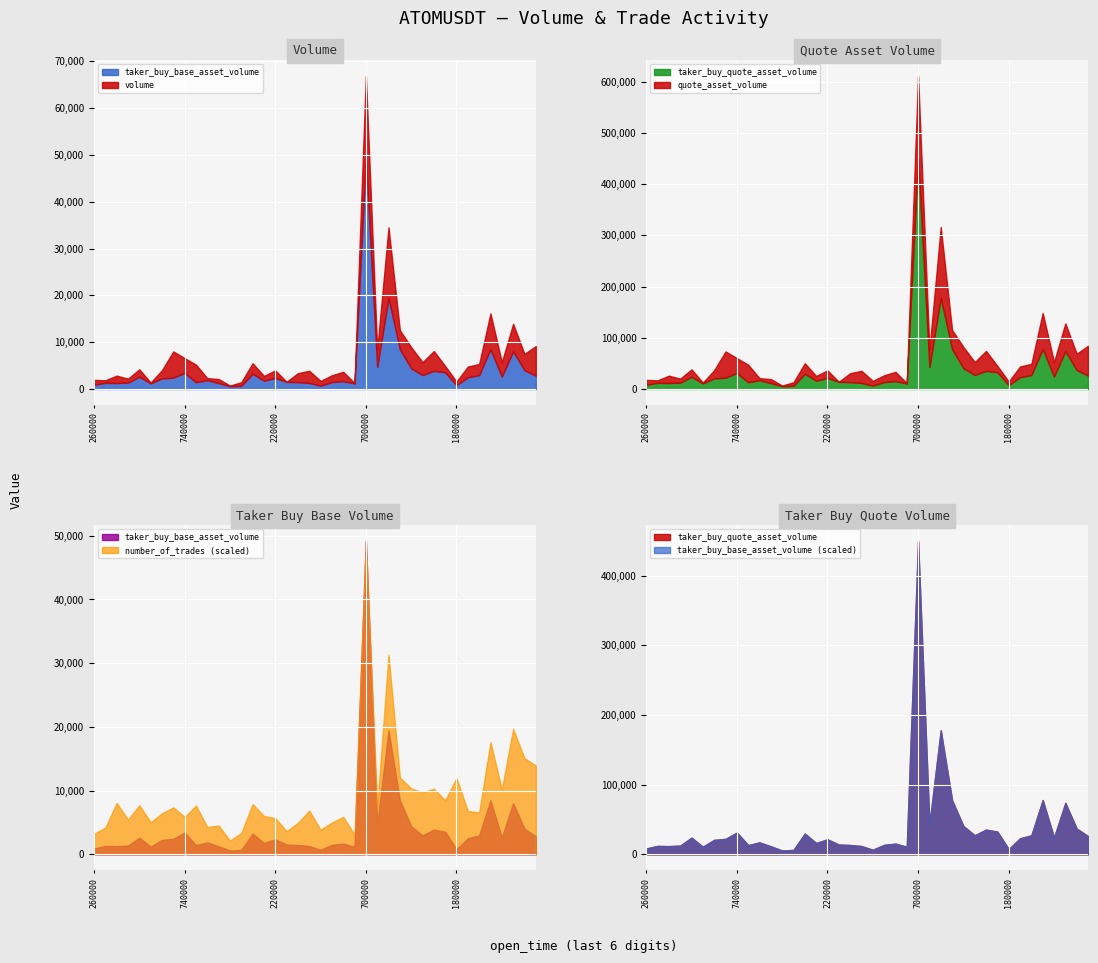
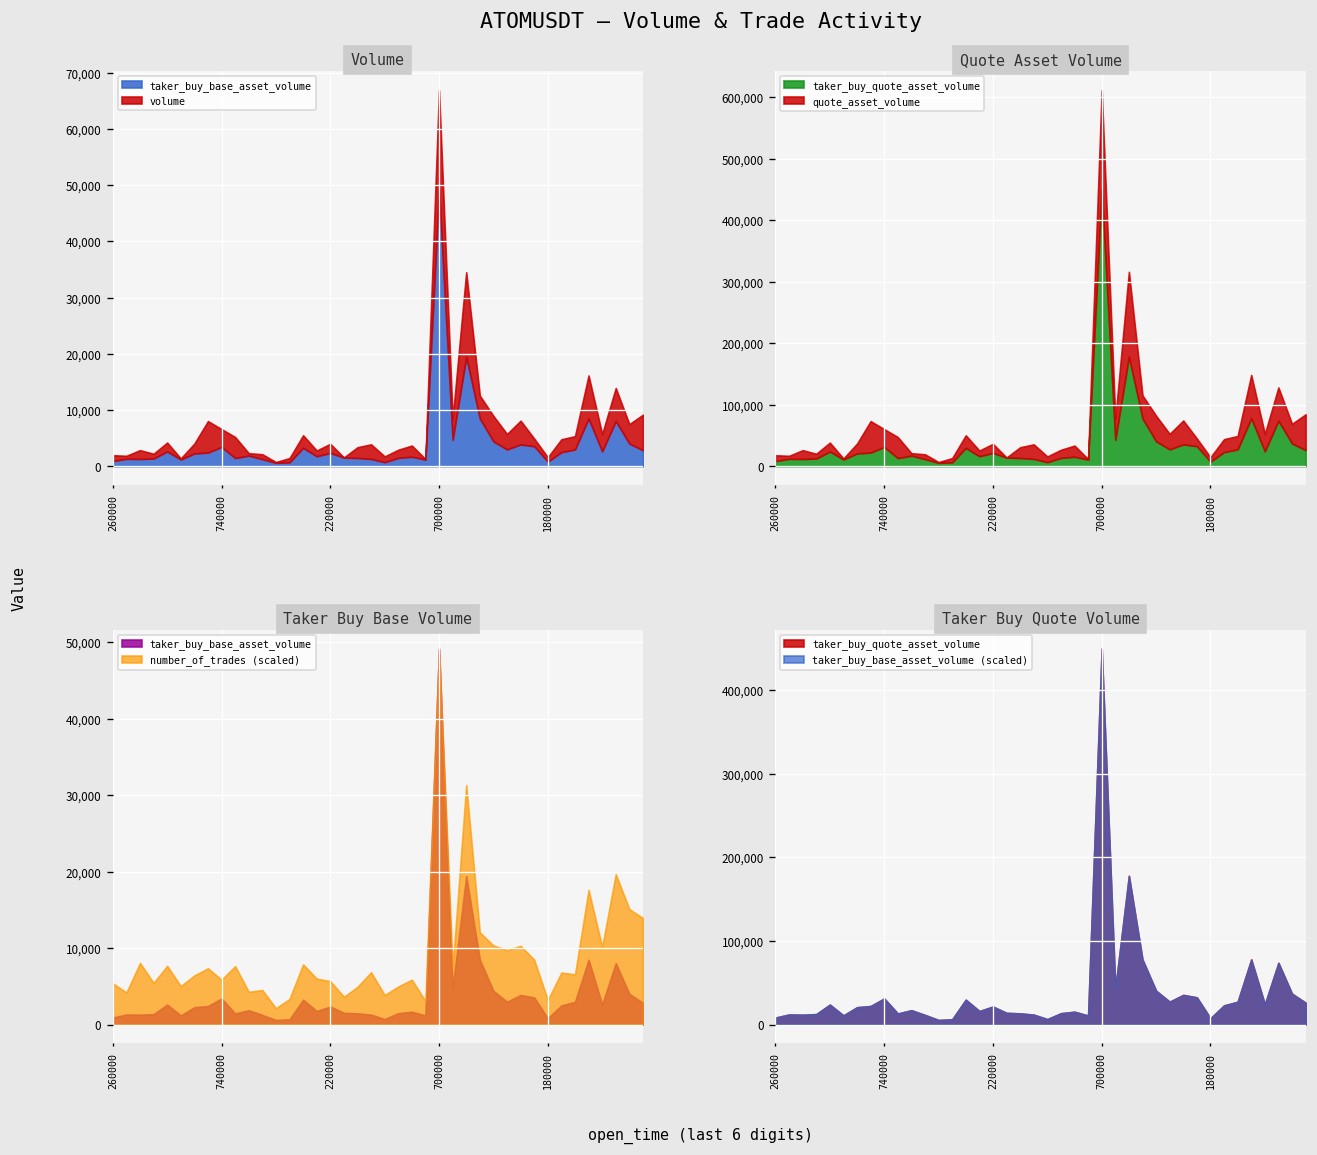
Taker Buy Base Volume, number_of_trades (scaled), 260000: 3,000 -> 5,000
Taker Buy Base Volume, number_of_trades (scaled), 180000: 12,000 -> 3,000
